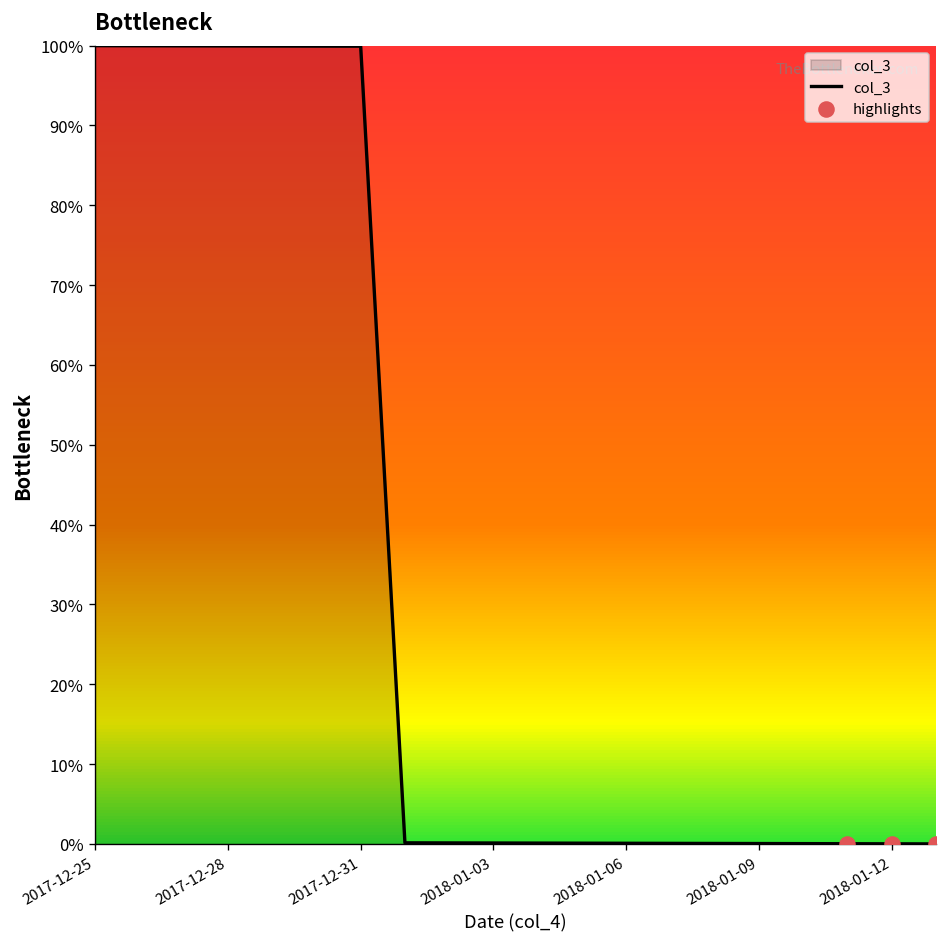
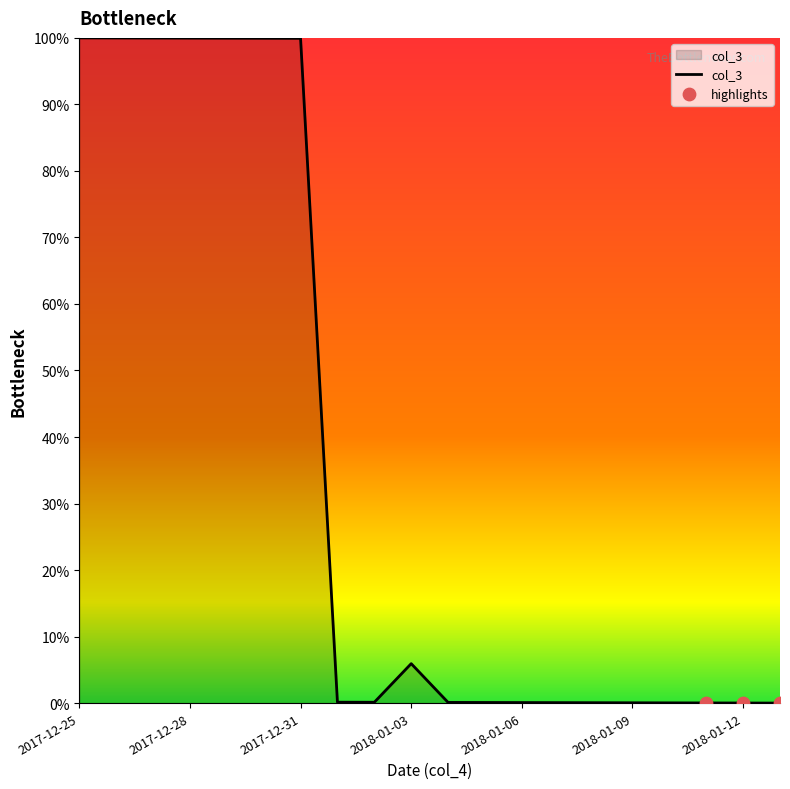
col_3, 2018-01-03: 0% -> 6%
